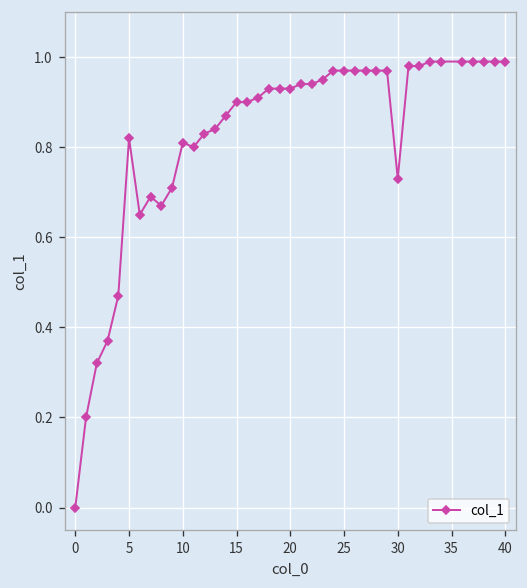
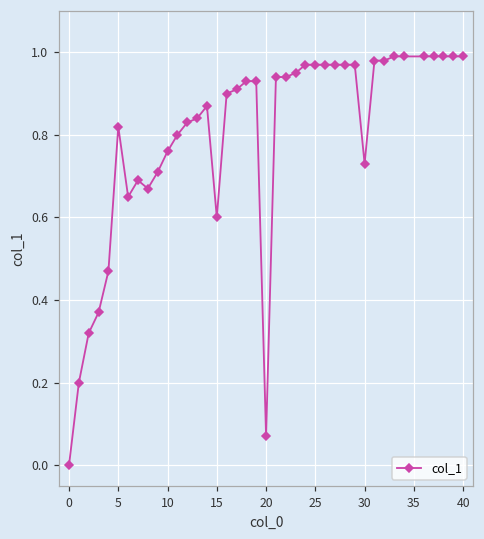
10: 0.81 -> 0.76
15: 0.9 -> 0.6
20: 0.93 -> 0.07
